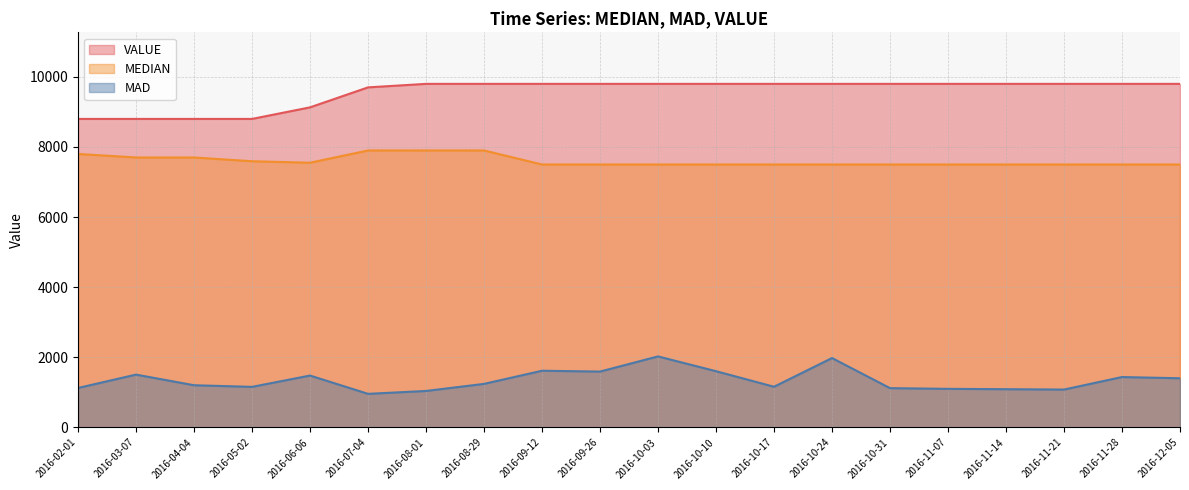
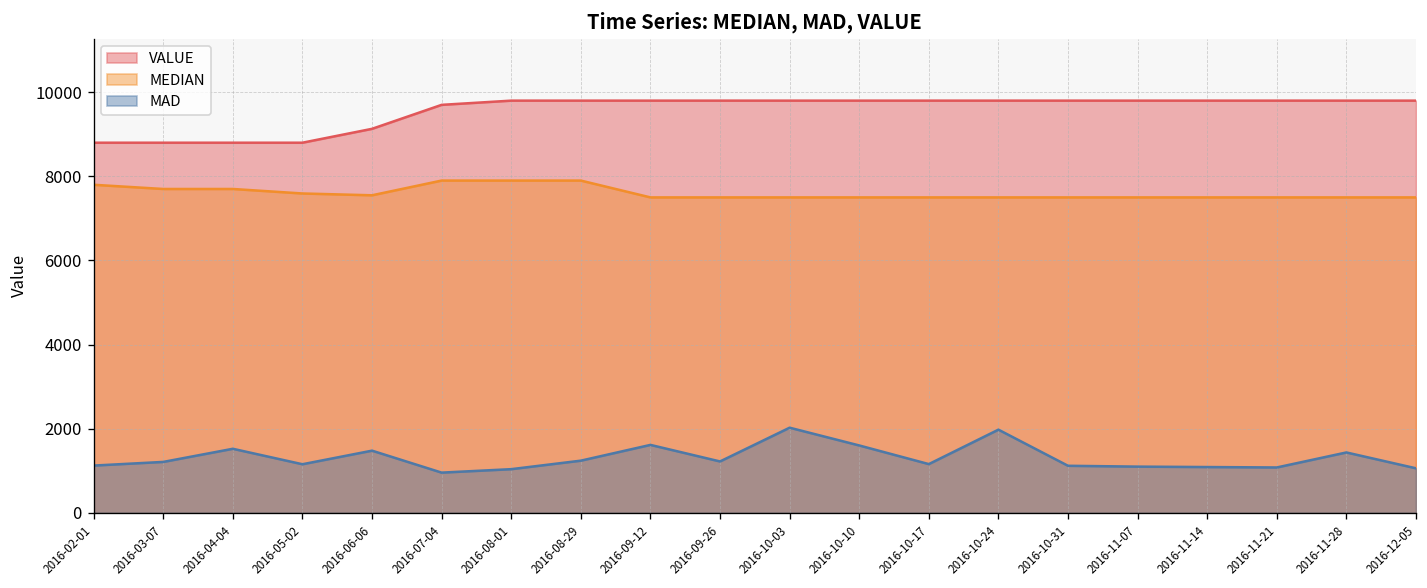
MAD, 2016-03-07: 1500 -> 1200
MAD, 2016-04-04: 1200 -> 1500
MAD, 2016-09-26: 1600 -> 1200
MAD, 2016-12-05: 1400 -> 1100
